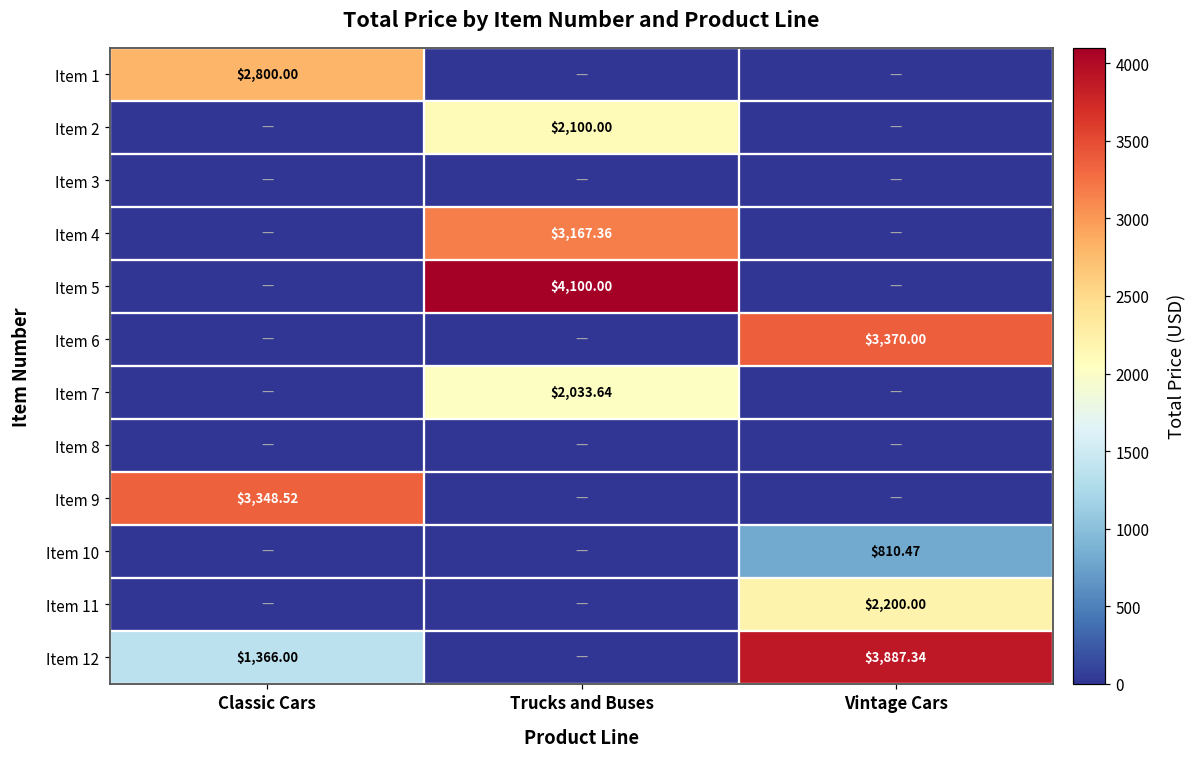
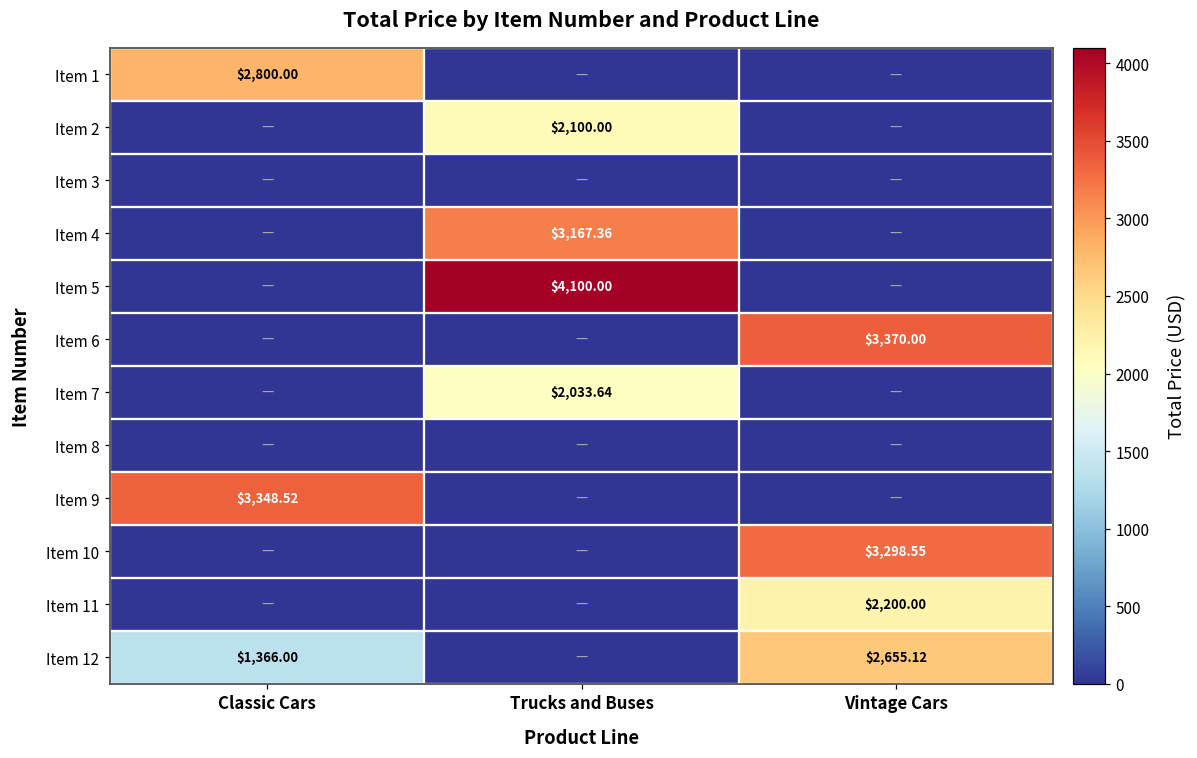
Item 10, Vintage Cars: $810.47 -> $3,298.55
Item 12, Vintage Cars: $3,887.34 -> $2,655.12
